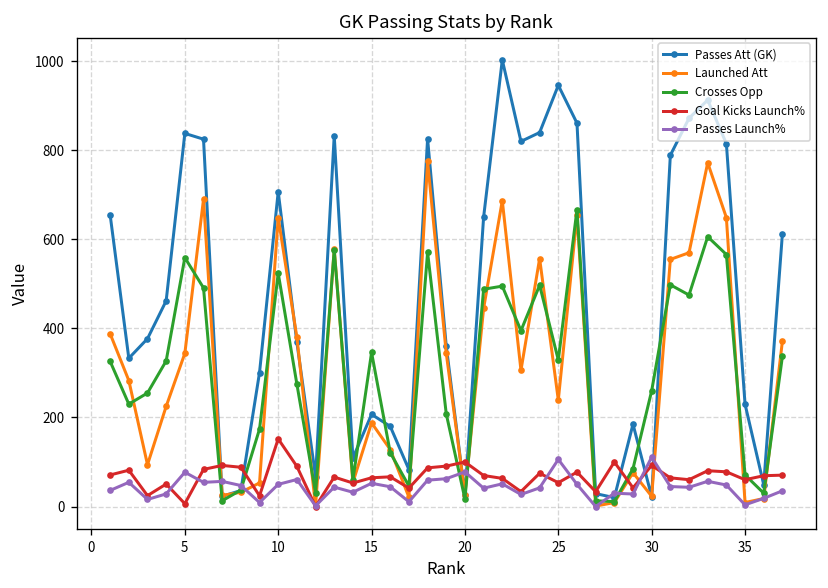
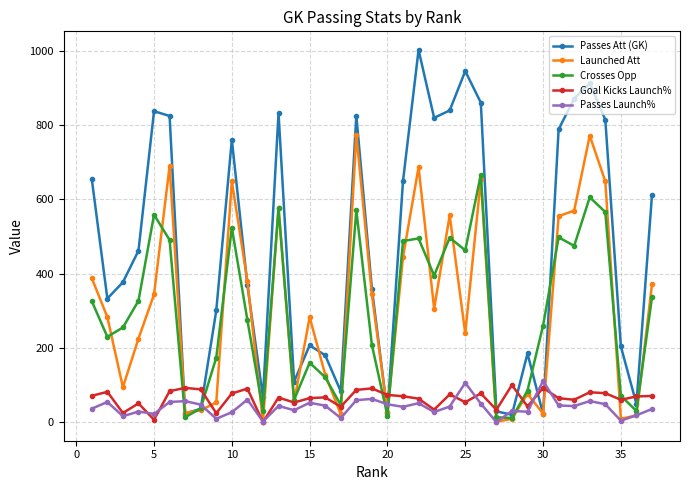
Passes Launch%, 5: 80 -> 20
Passes Att (GK), 10: 710 -> 760
Goal Kicks Launch%, 10: 150 -> 80
Passes Launch%, 10: 50 -> 30
Launched Att, 15: 190 -> 280
Crosses Opp, 15: 350 -> 160
Goal Kicks Launch%, 20: 100 -> 70
Passes Launch%, 20: 80 -> 50
Crosses Opp, 25: 330 -> 460
Passes Att (GK), 35: 230 -> 200
